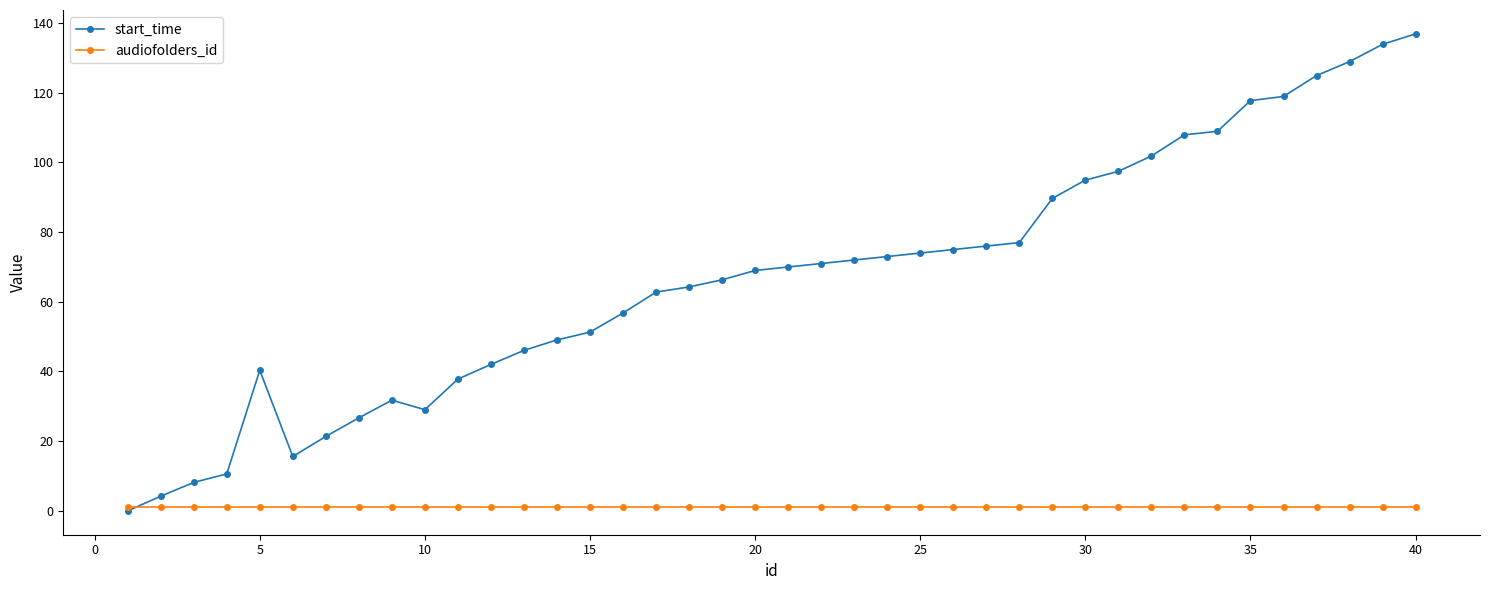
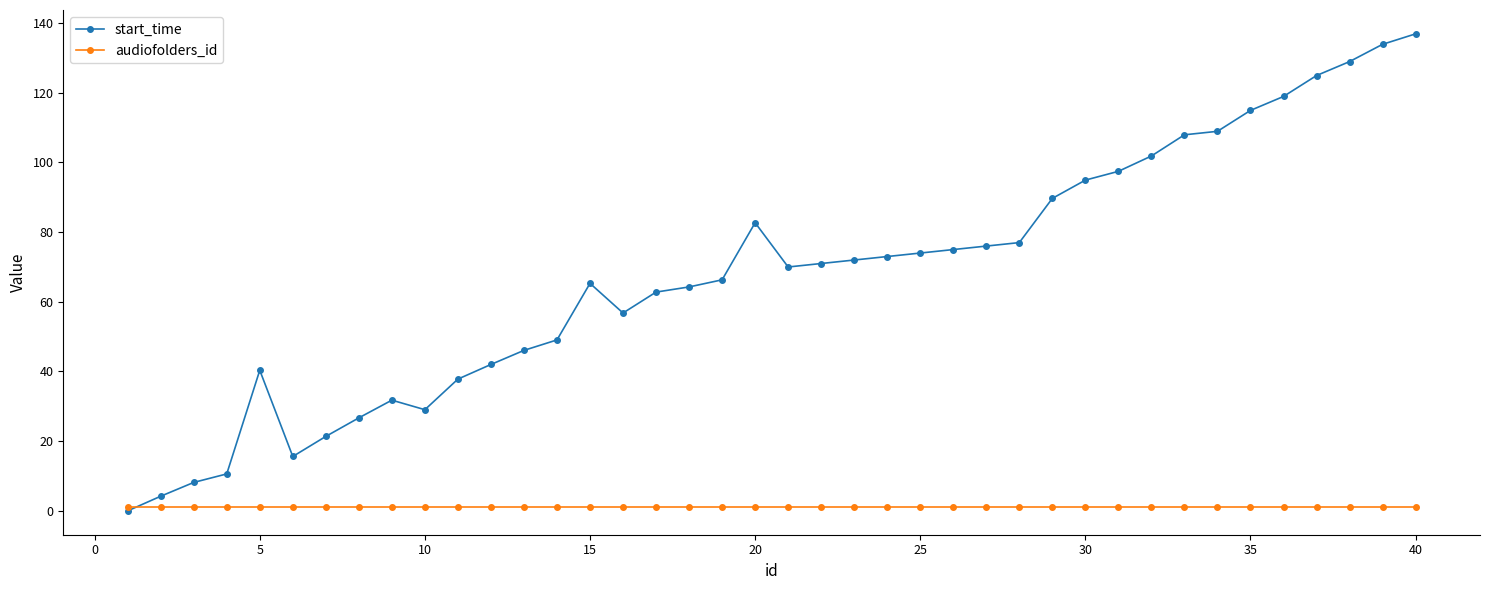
start_time, 15: 51 -> 65
start_time, 20: 69 -> 83
start_time, 35: 118 -> 115
